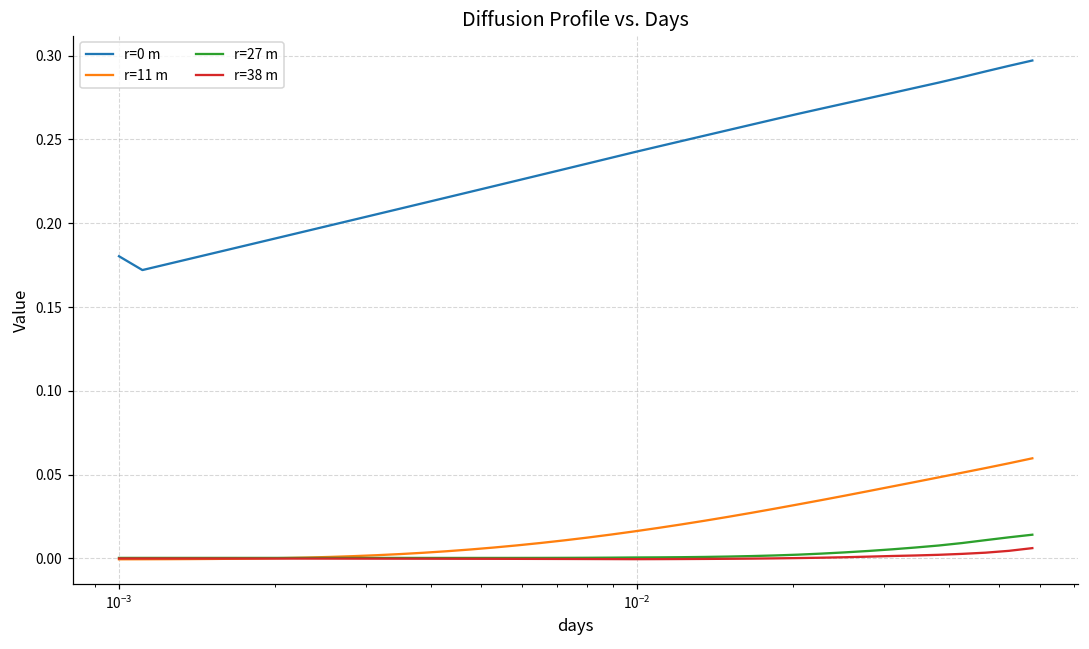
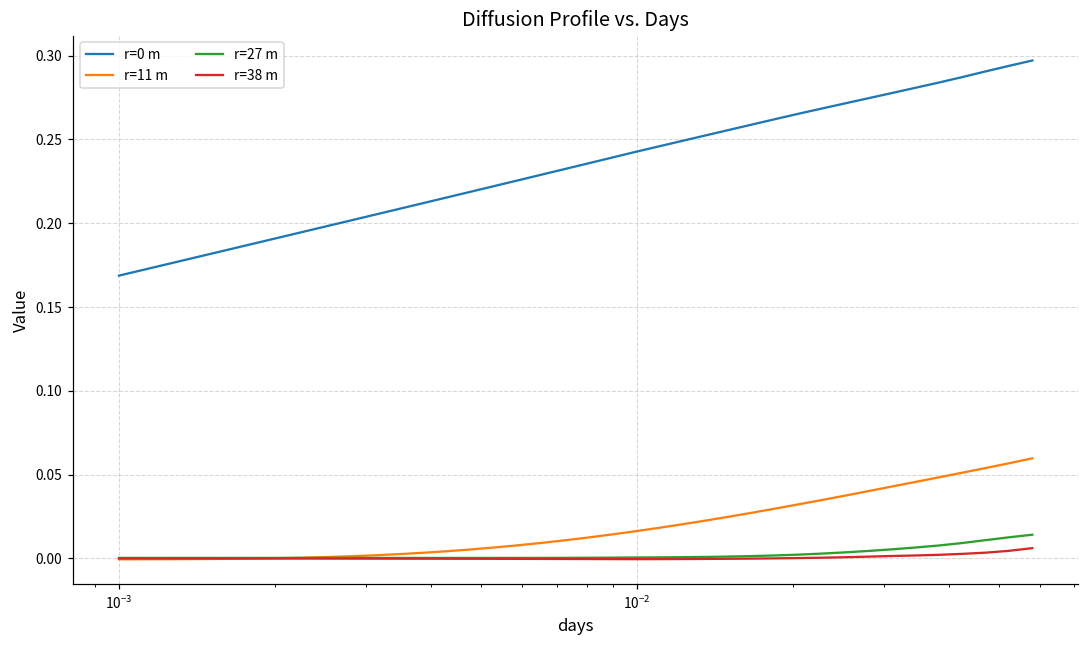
r=0 m, 10^-3: 0.180 -> 0.169
